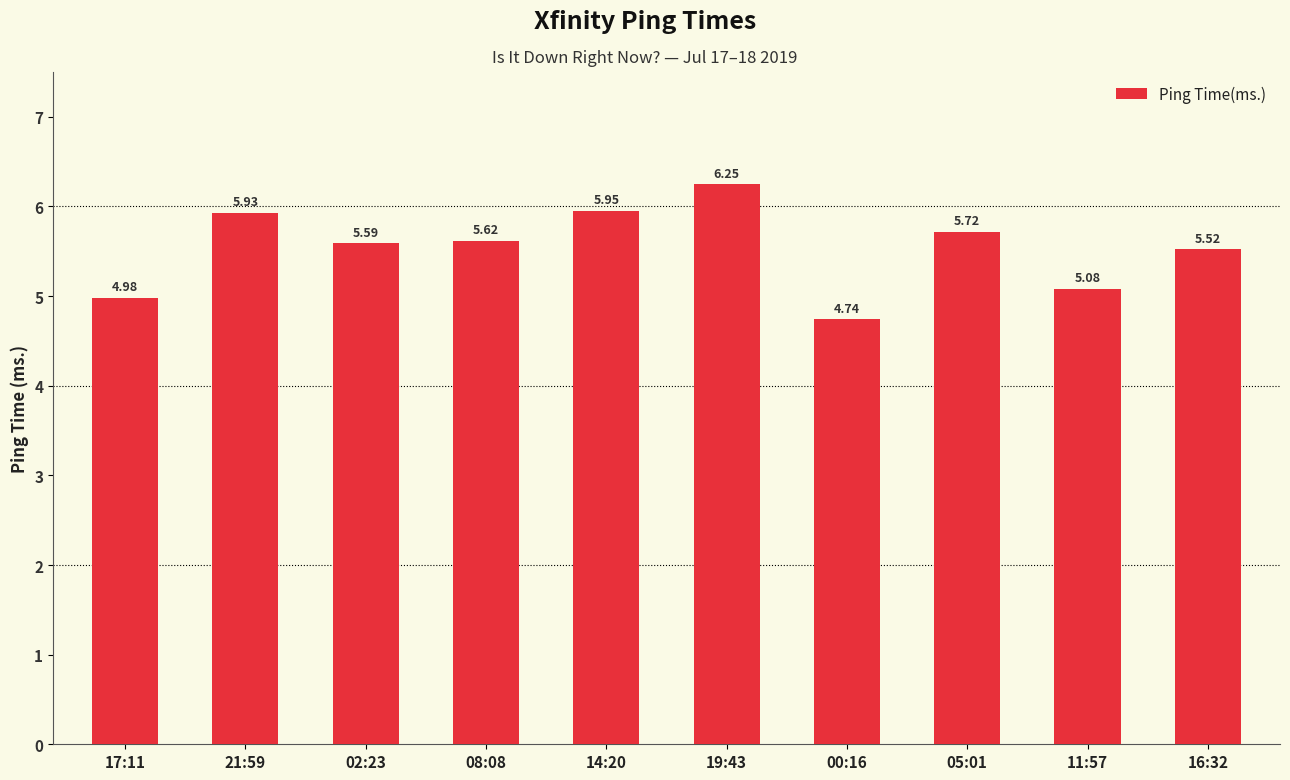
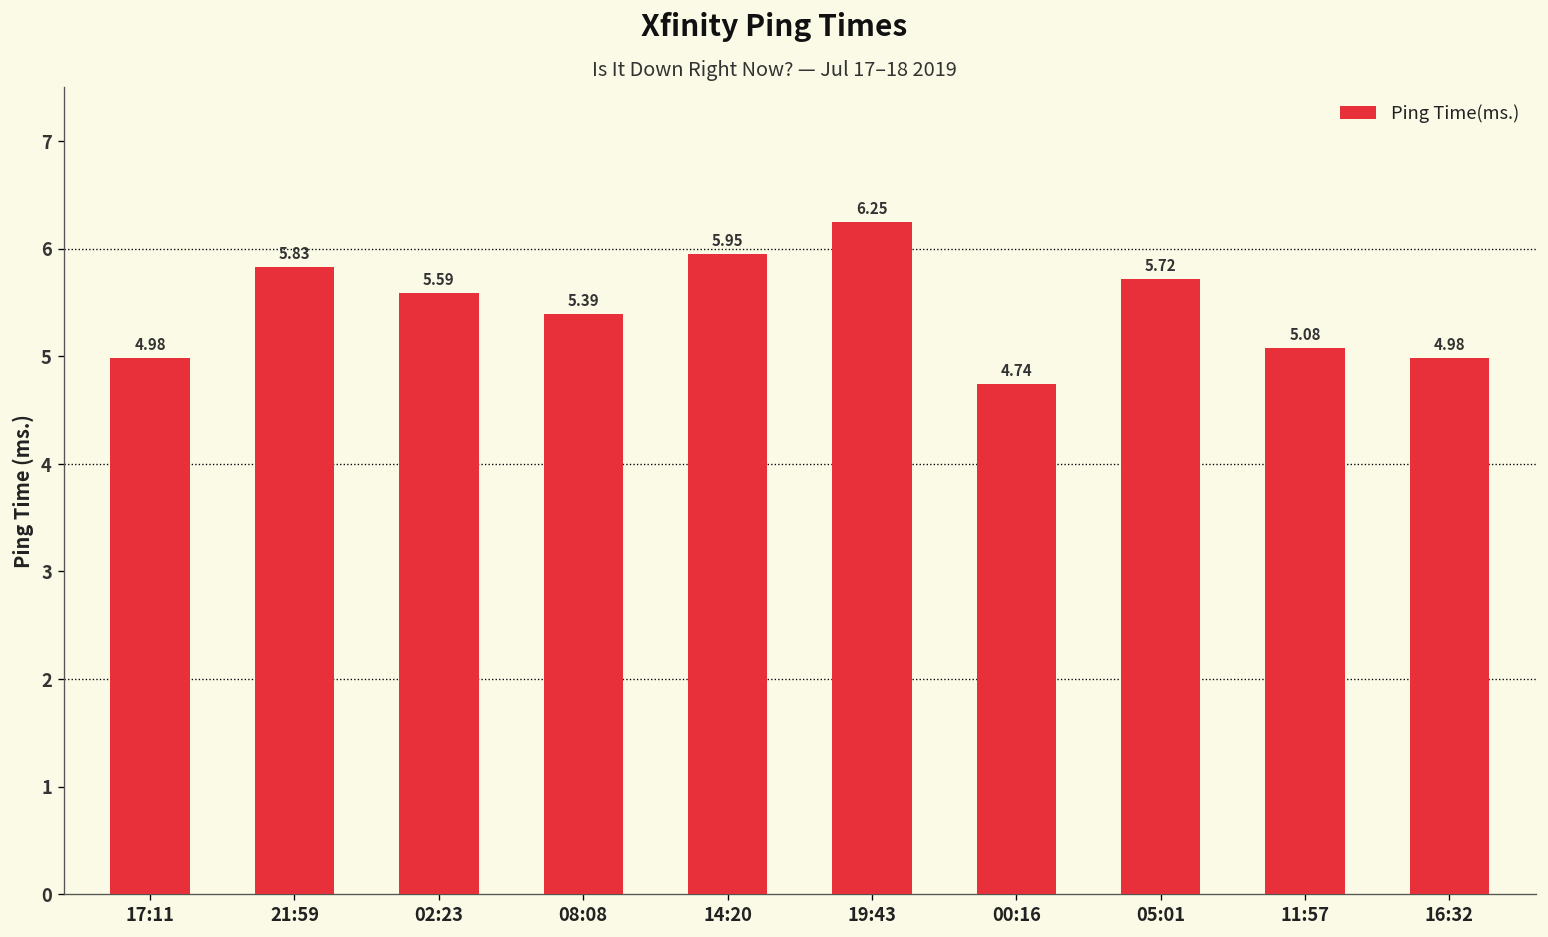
21:59: 5.93 -> 5.83
08:08: 5.62 -> 5.39
16:32: 5.52 -> 4.98
